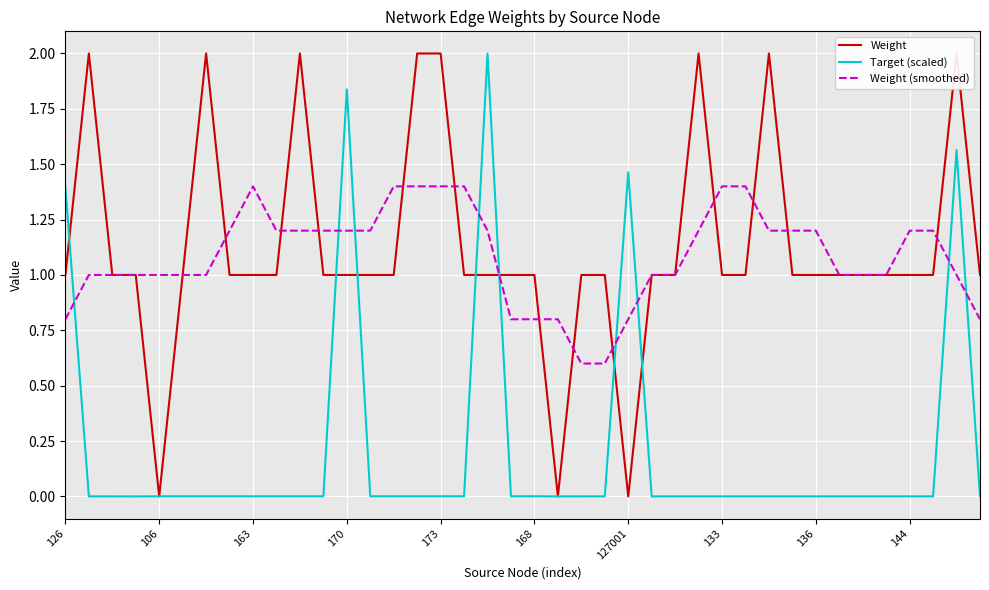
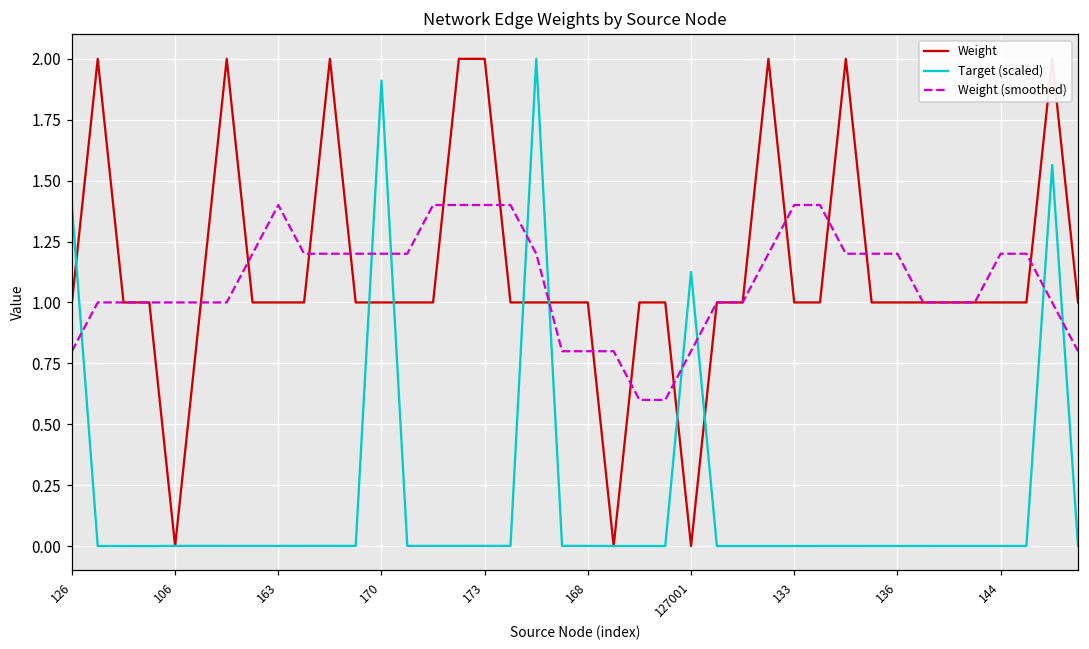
Target (scaled), 170: 1.84 -> 1.91
Target (scaled), 127001: 1.46 -> 1.13
